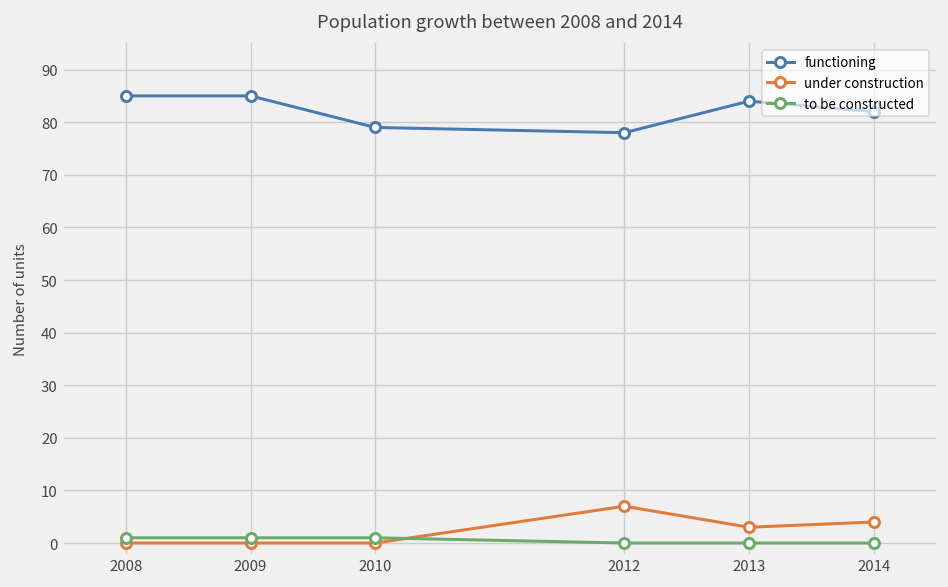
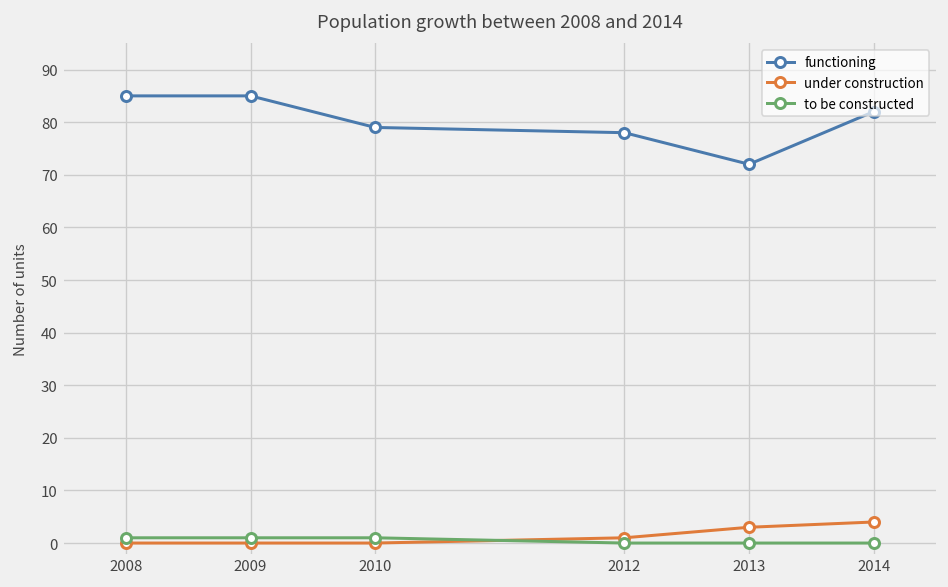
under construction, 2012: 7 -> 1
functioning, 2013: 84 -> 72
